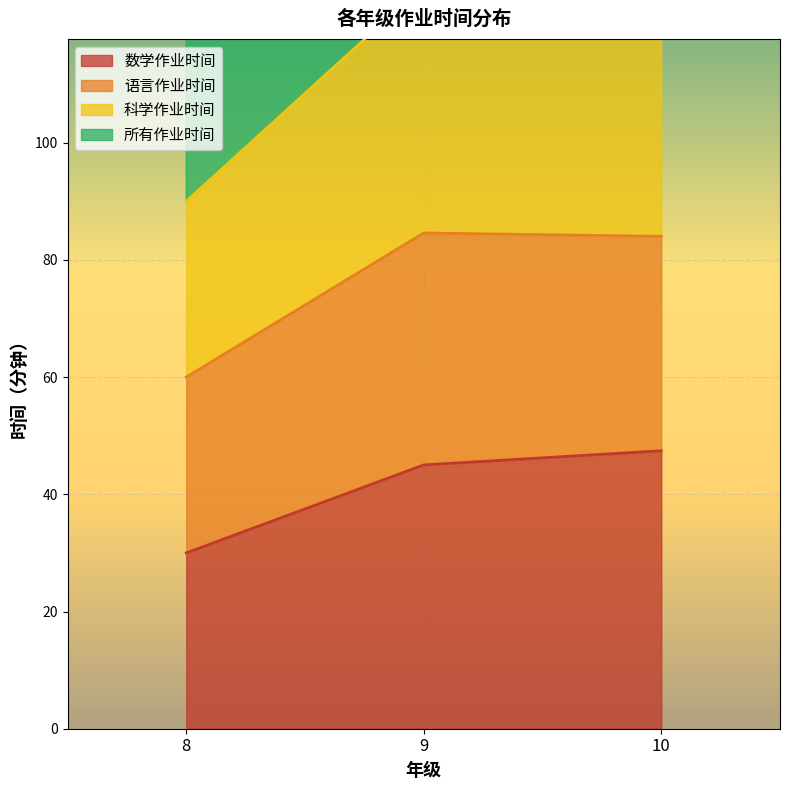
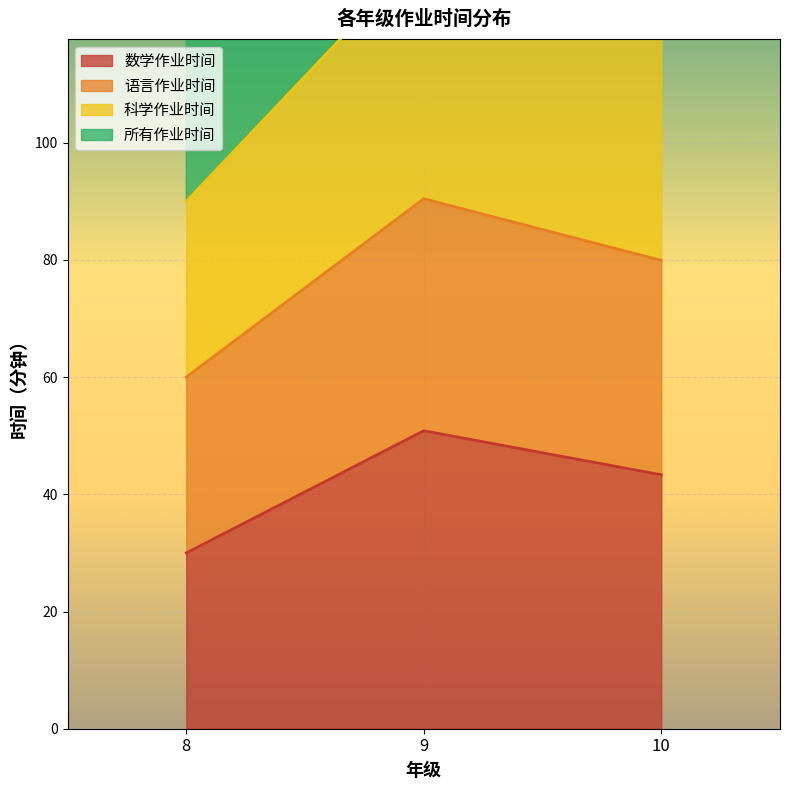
数学作业时间, 9: 45 -> 51
数学作业时间, 10: 47 -> 43
